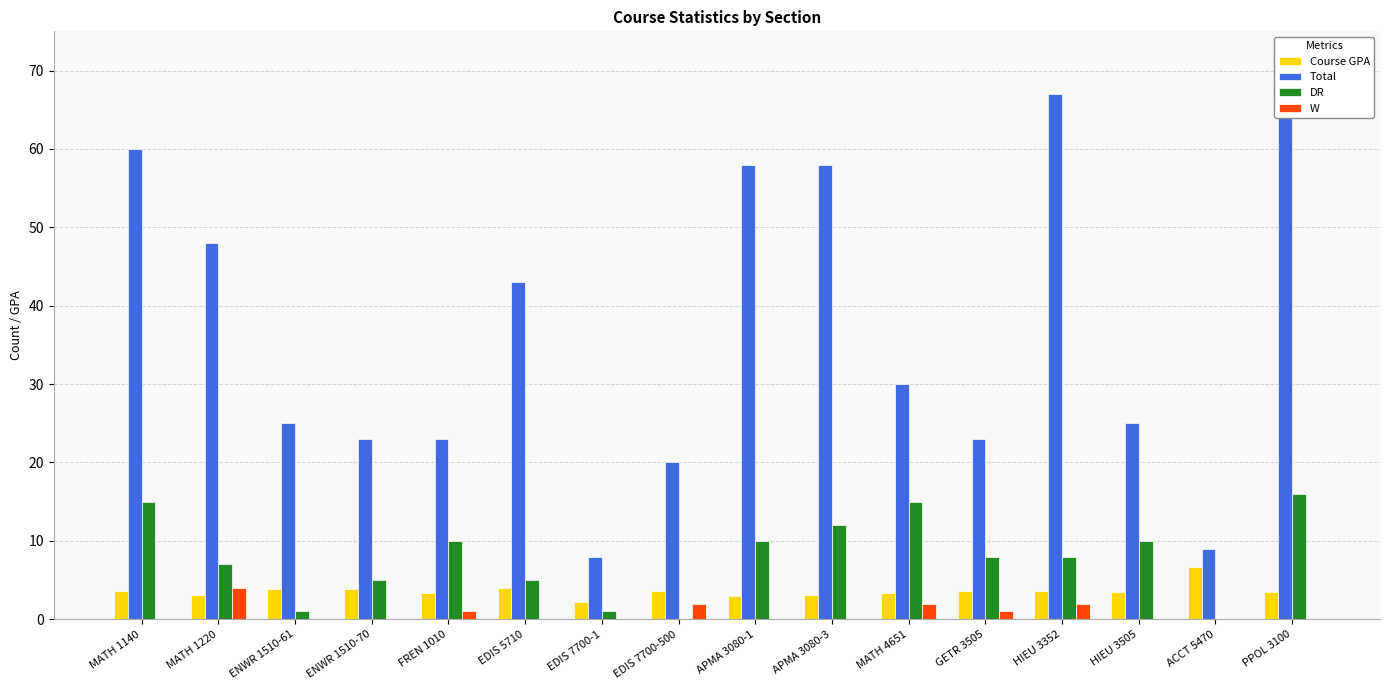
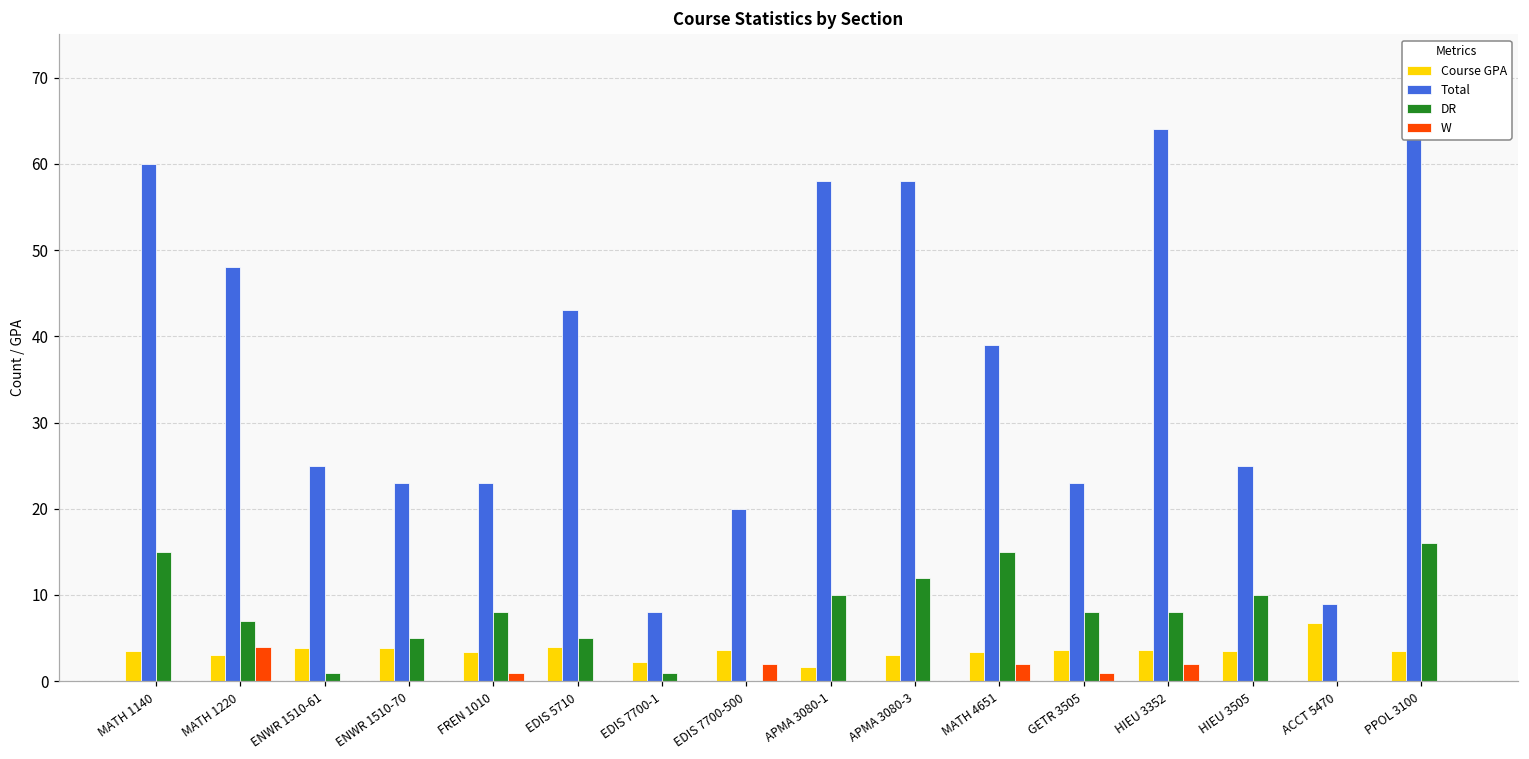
DR, FREN 1010: 10 -> 8
Course GPA, APMA 3080-1: 3 -> 2
Total, MATH 4651: 30 -> 39
Total, HIEU 3352: 67 -> 64
